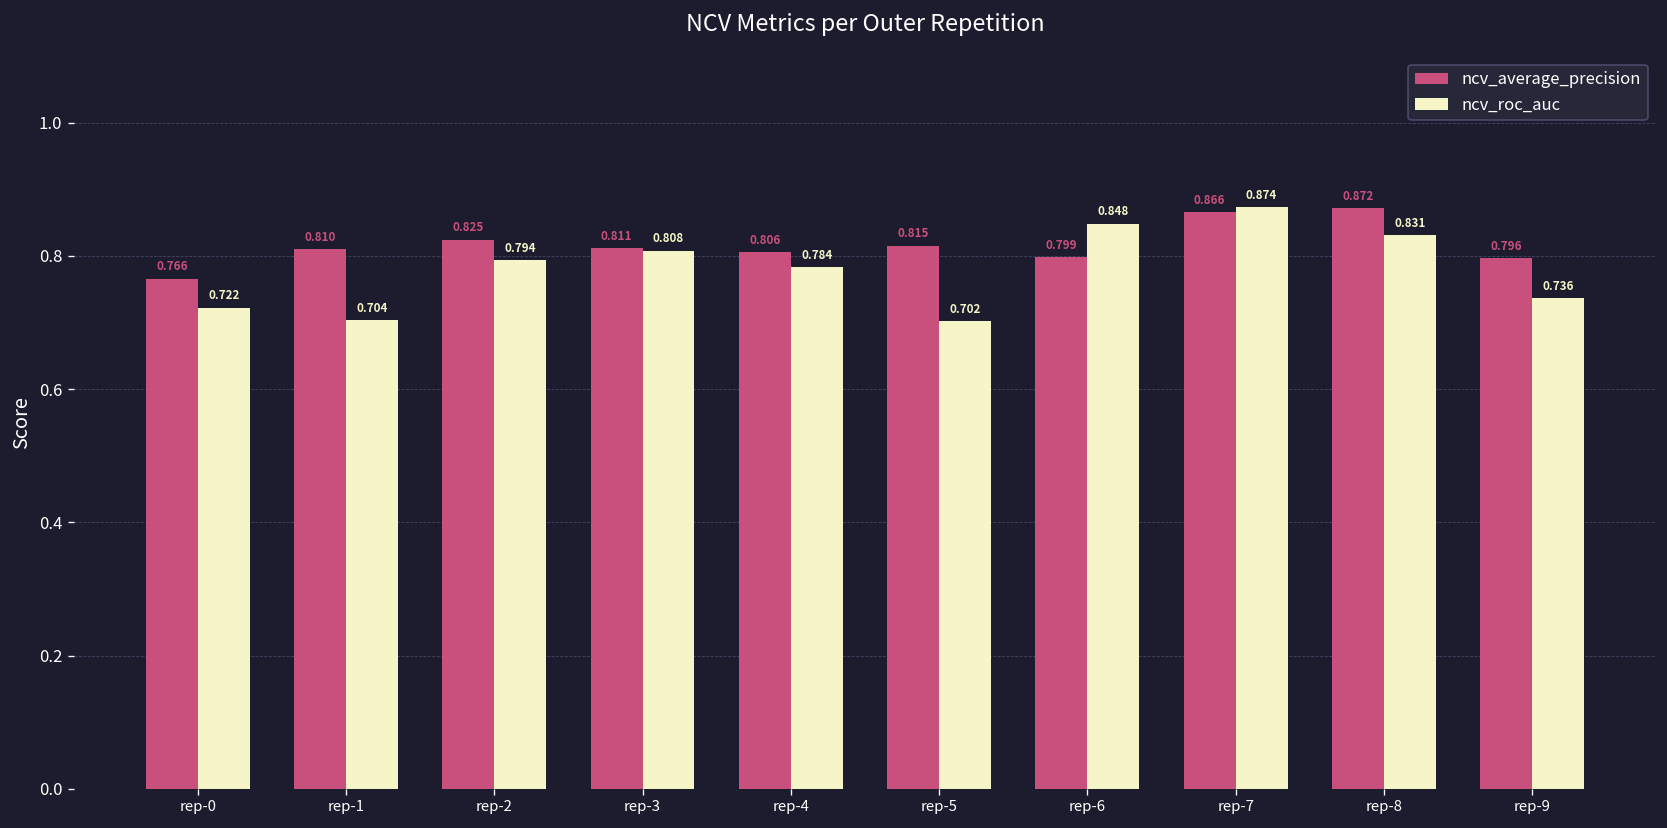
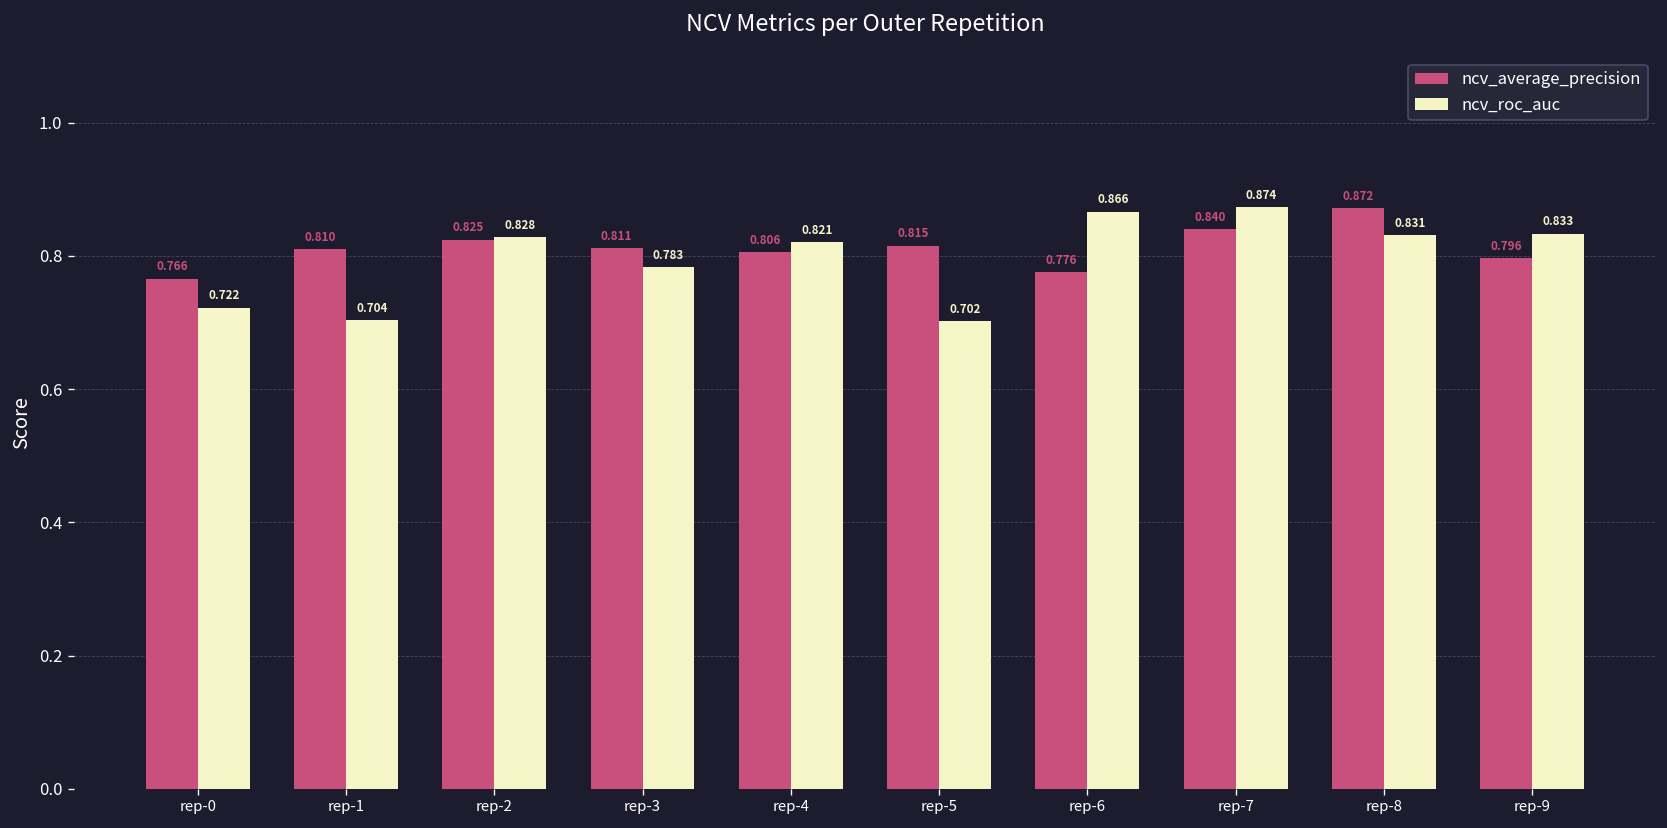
ncv_roc_auc, rep-2: 0.794 -> 0.828
ncv_roc_auc, rep-3: 0.808 -> 0.783
ncv_roc_auc, rep-4: 0.784 -> 0.821
ncv_average_precision, rep-6: 0.799 -> 0.776
ncv_roc_auc, rep-6: 0.848 -> 0.866
ncv_average_precision, rep-7: 0.866 -> 0.840
ncv_roc_auc, rep-9: 0.736 -> 0.833
